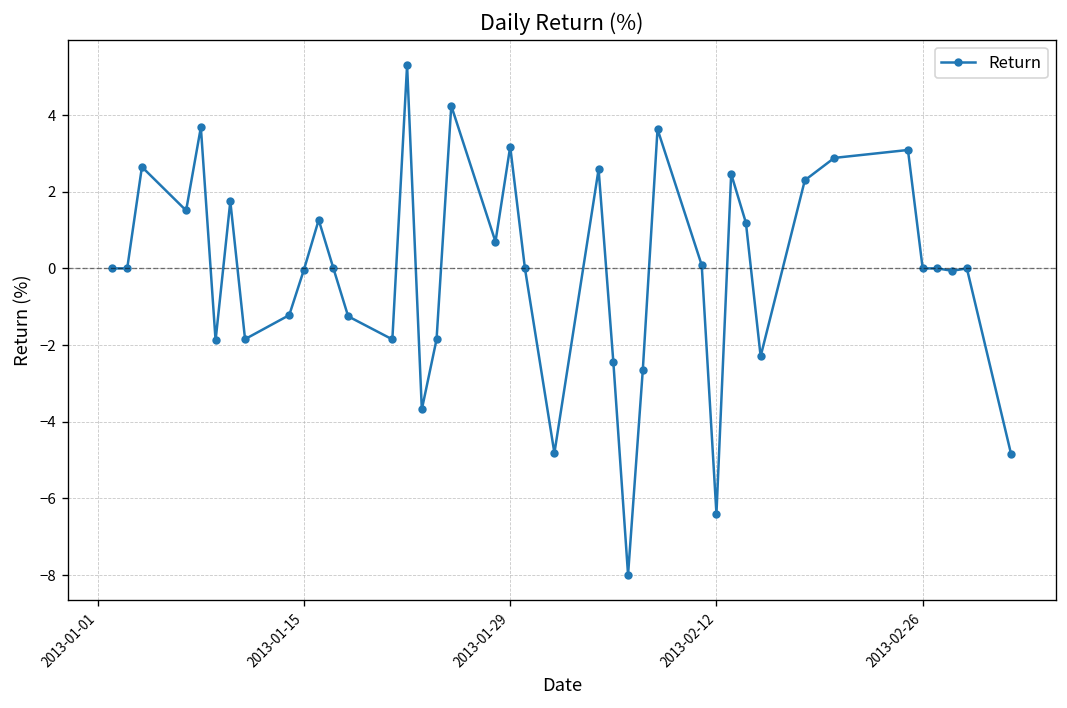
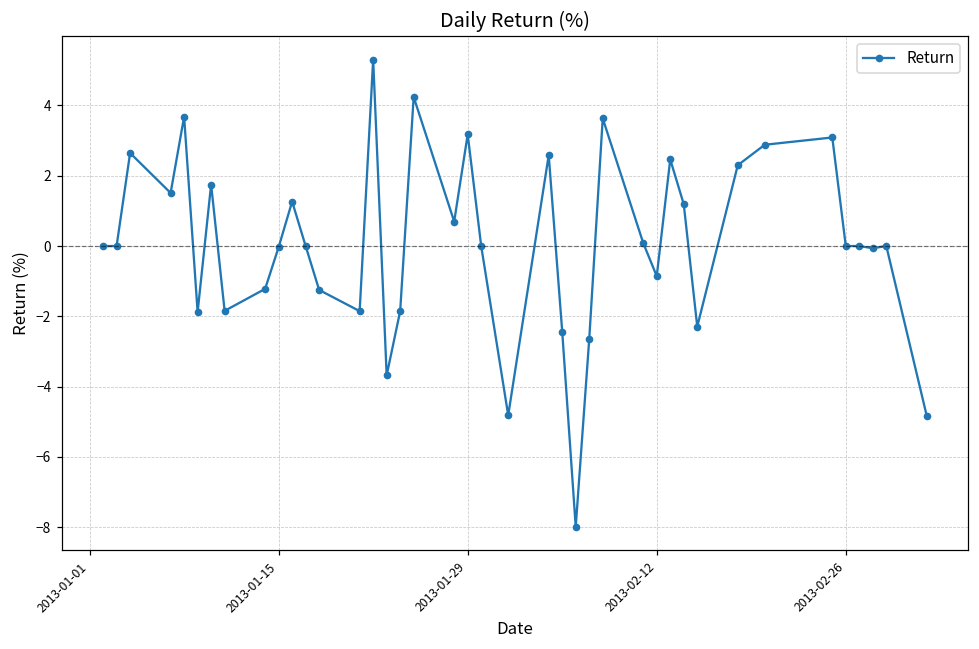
2013-02-12: -6.4 -> -0.9
